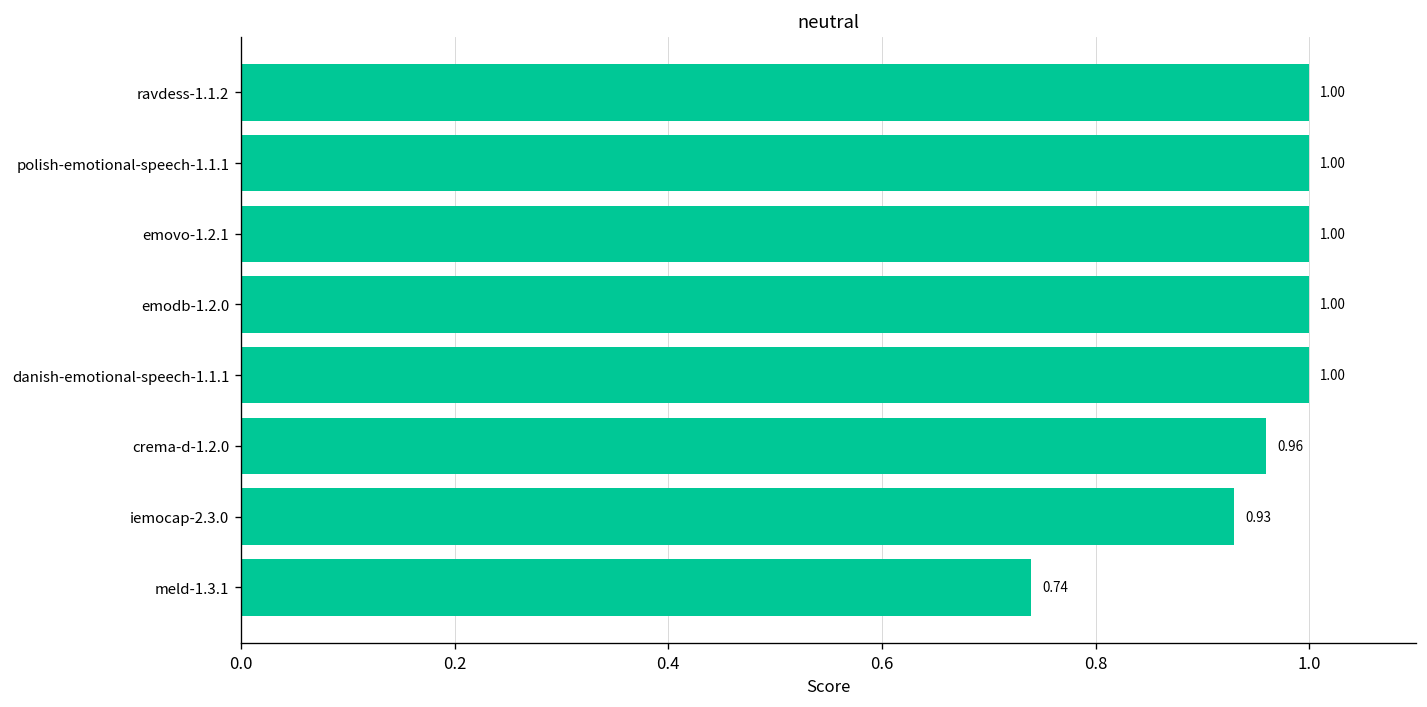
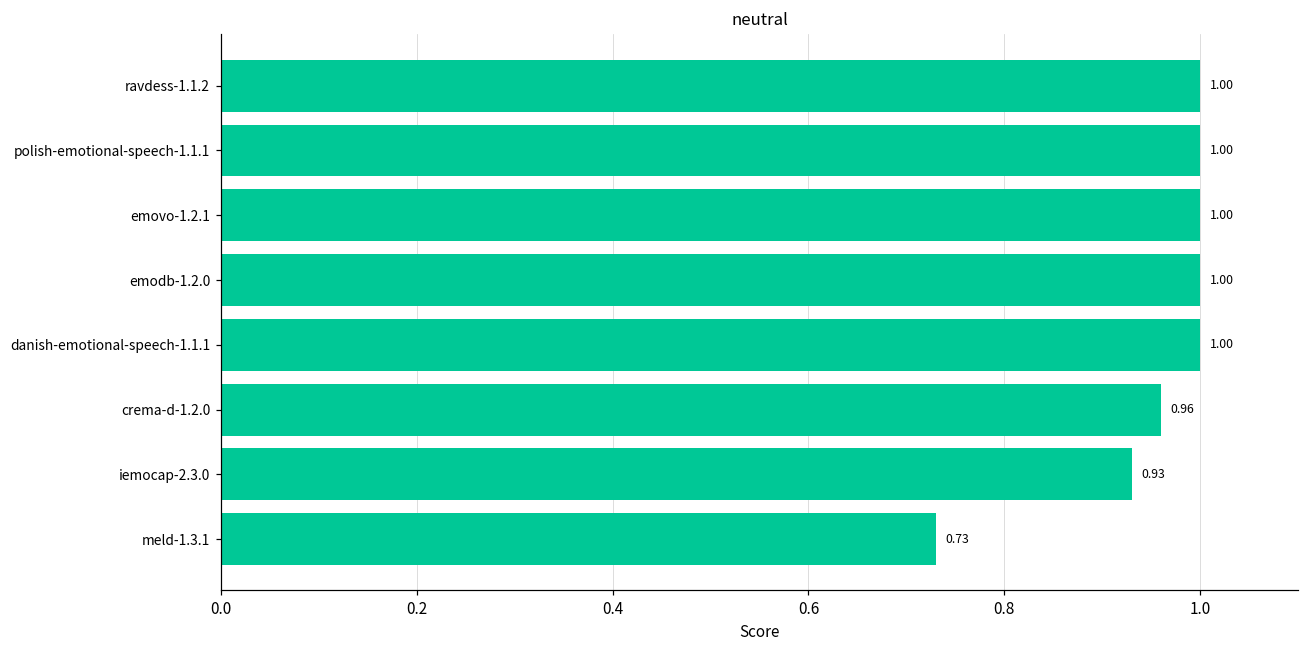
meld-1.3.1: 0.74 -> 0.73
